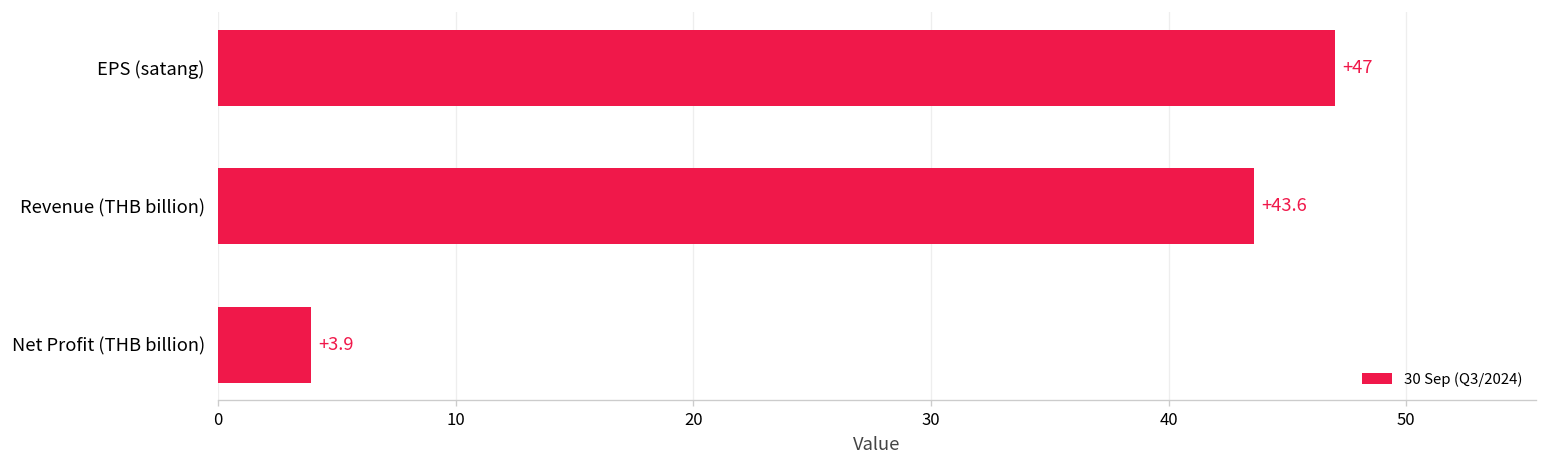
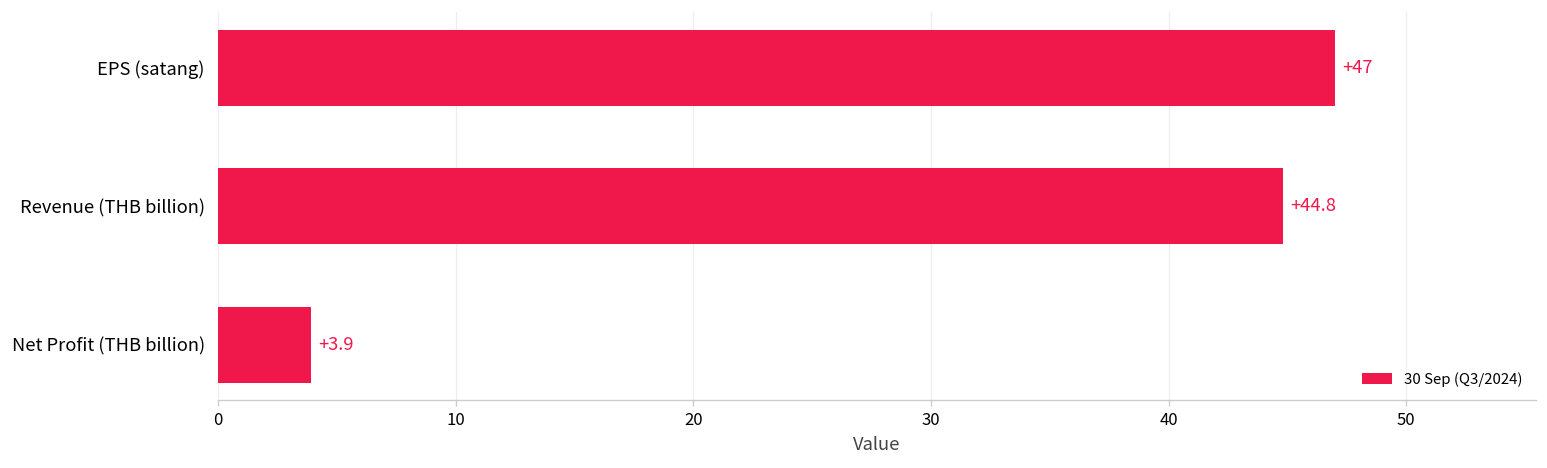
Revenue (THB billion): +43.6 -> +44.8
